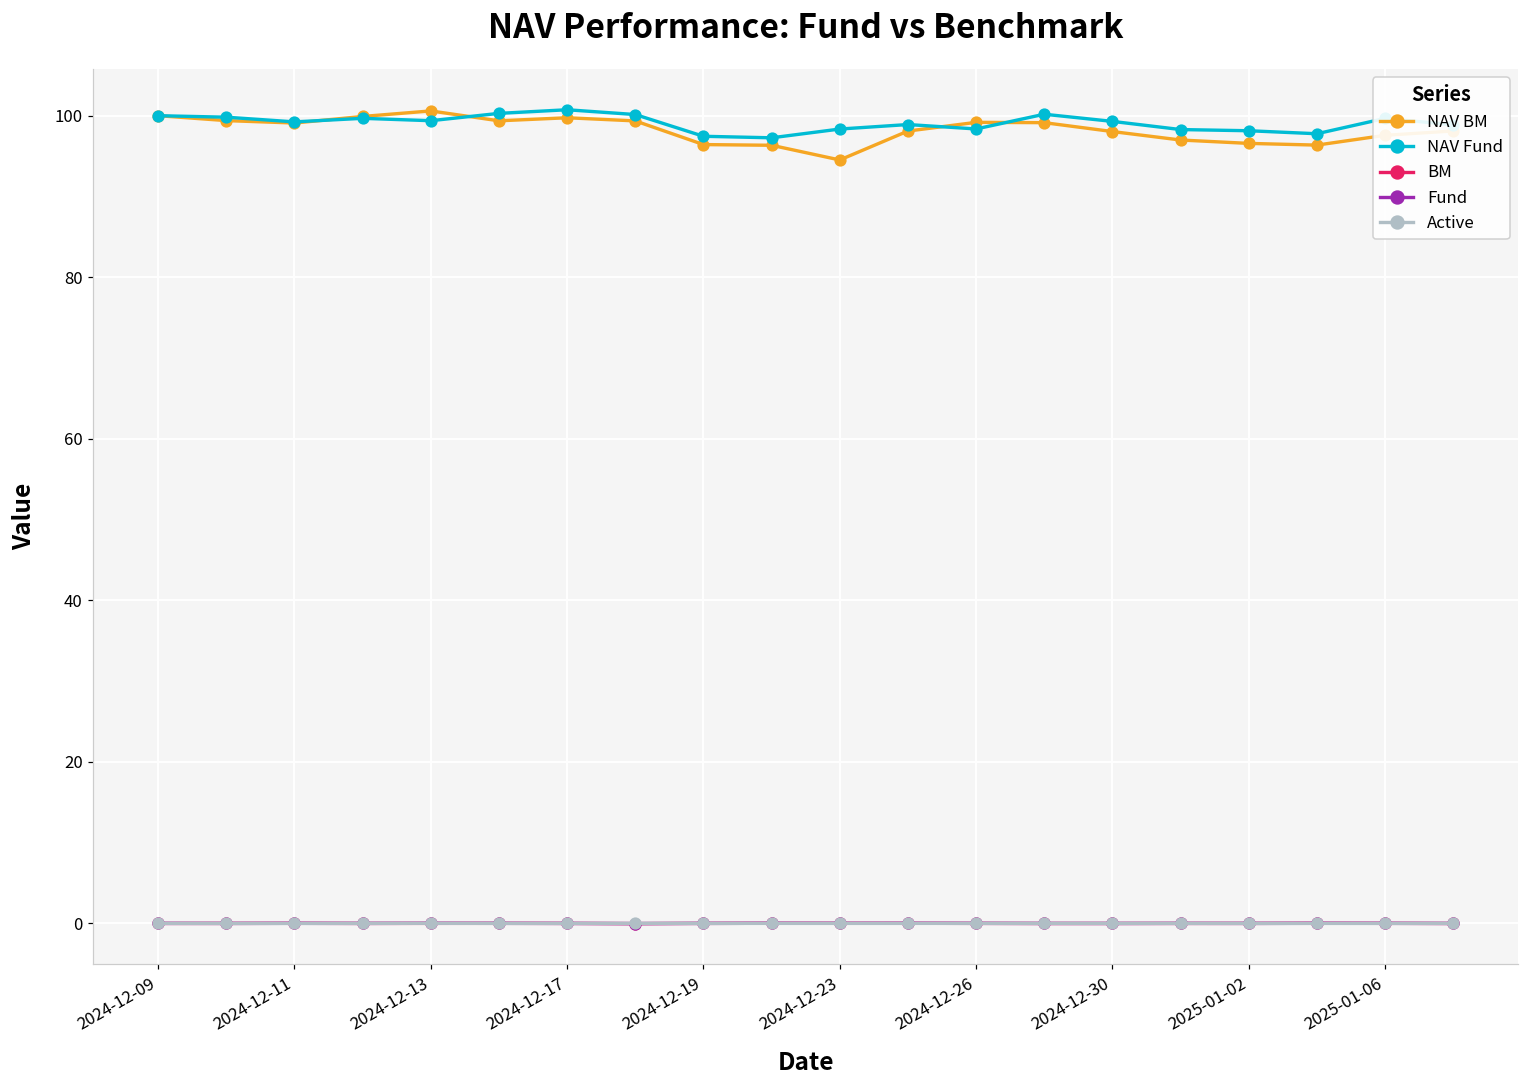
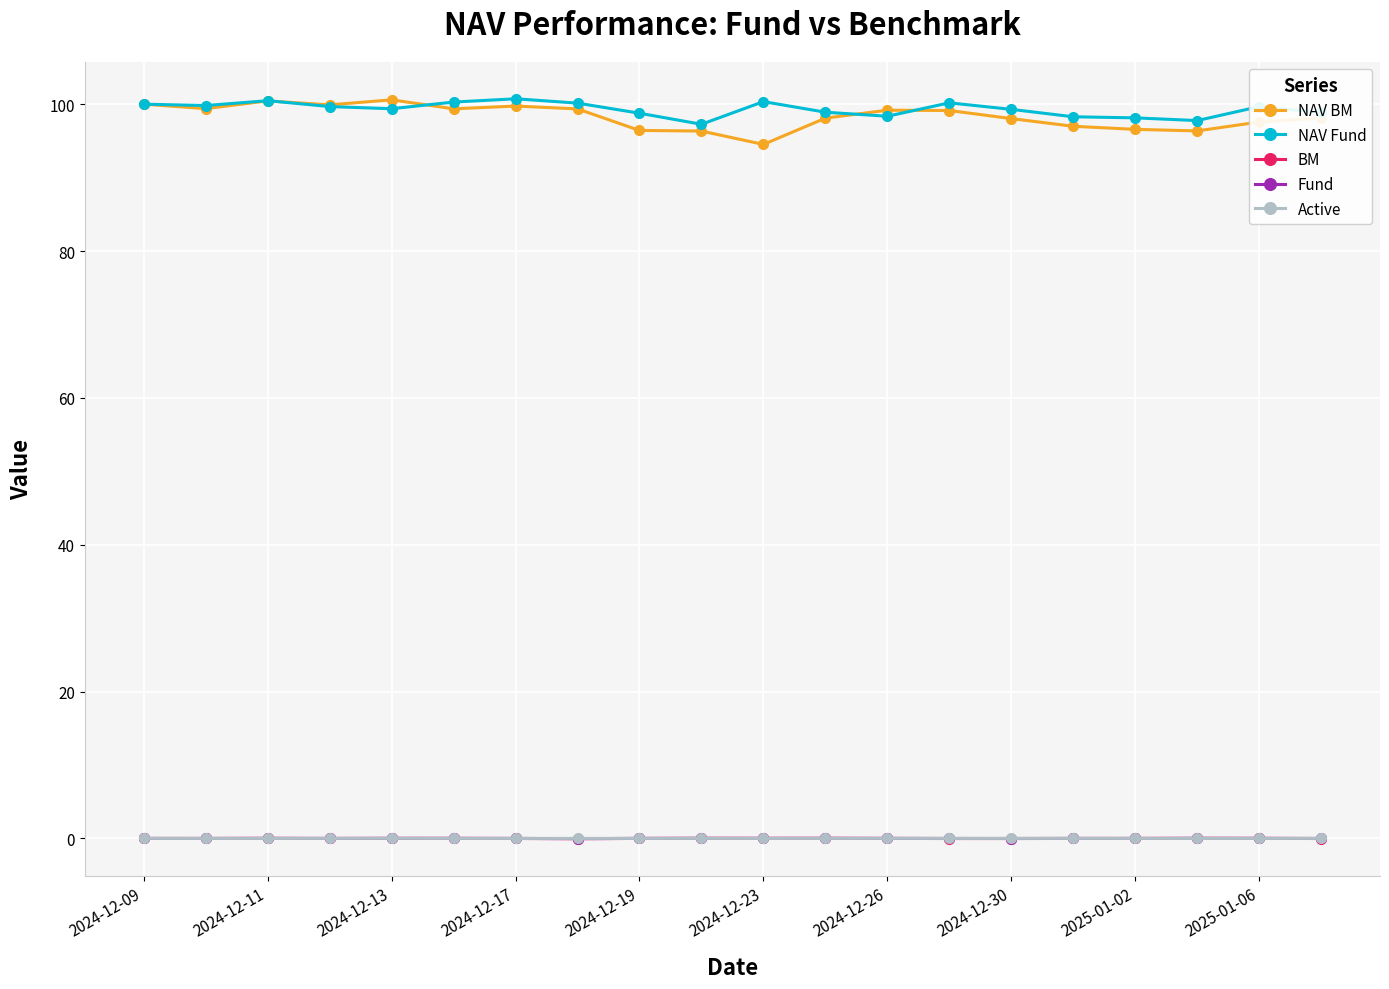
NAV BM, 2024-12-11: 99 -> 100
NAV Fund, 2024-12-11: 99 -> 100
NAV Fund, 2024-12-19: 97 -> 99
NAV Fund, 2024-12-23: 98 -> 100
